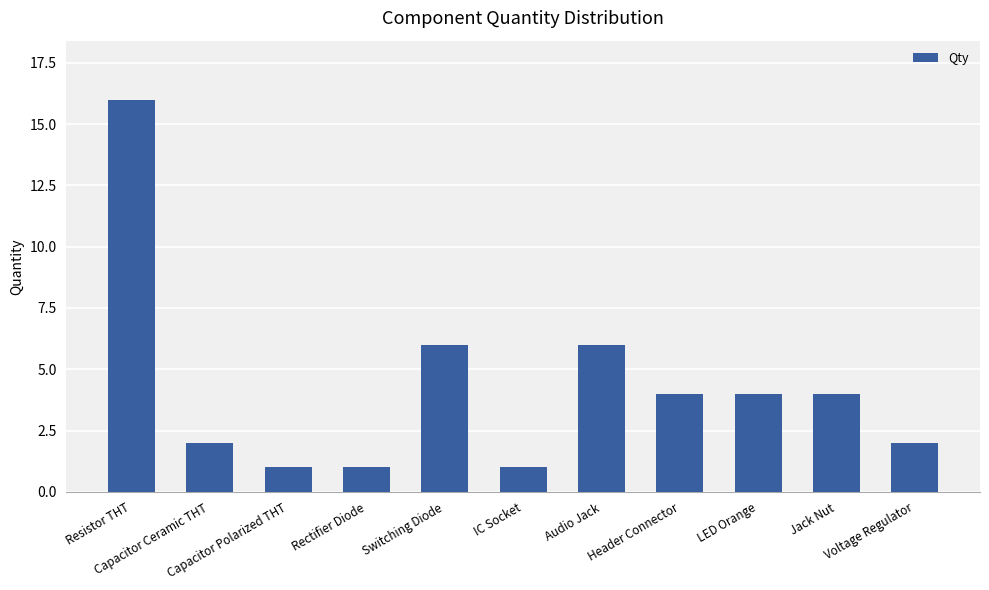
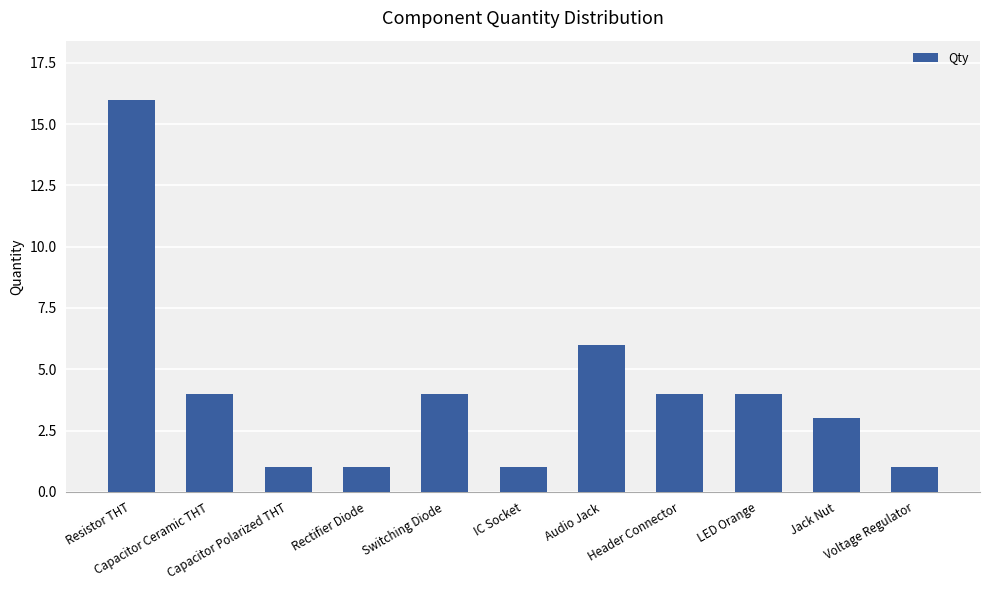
Capacitor Ceramic THT: 2 -> 4
Switching Diode: 6 -> 4
Jack Nut: 4 -> 3
Voltage Regulator: 2 -> 1
